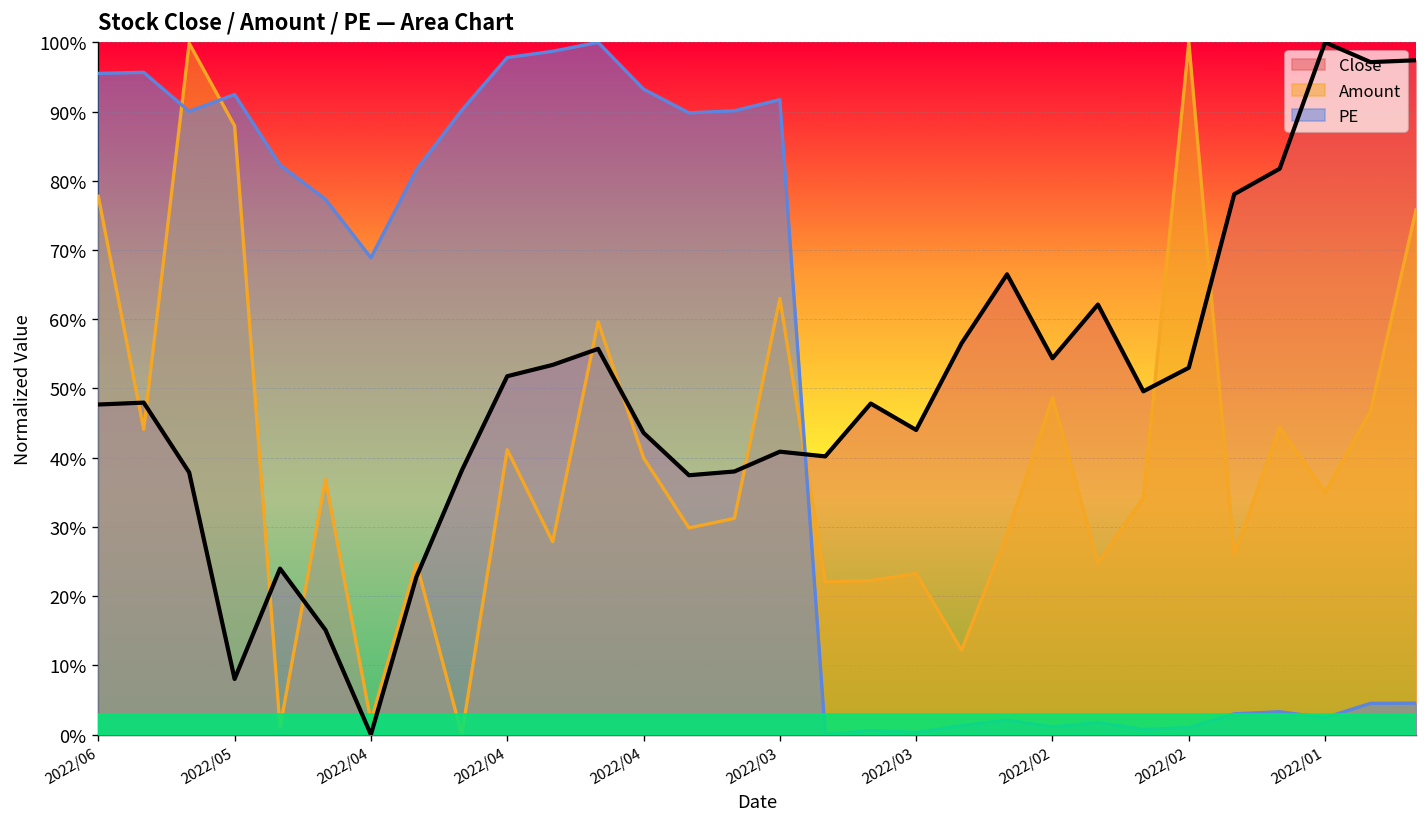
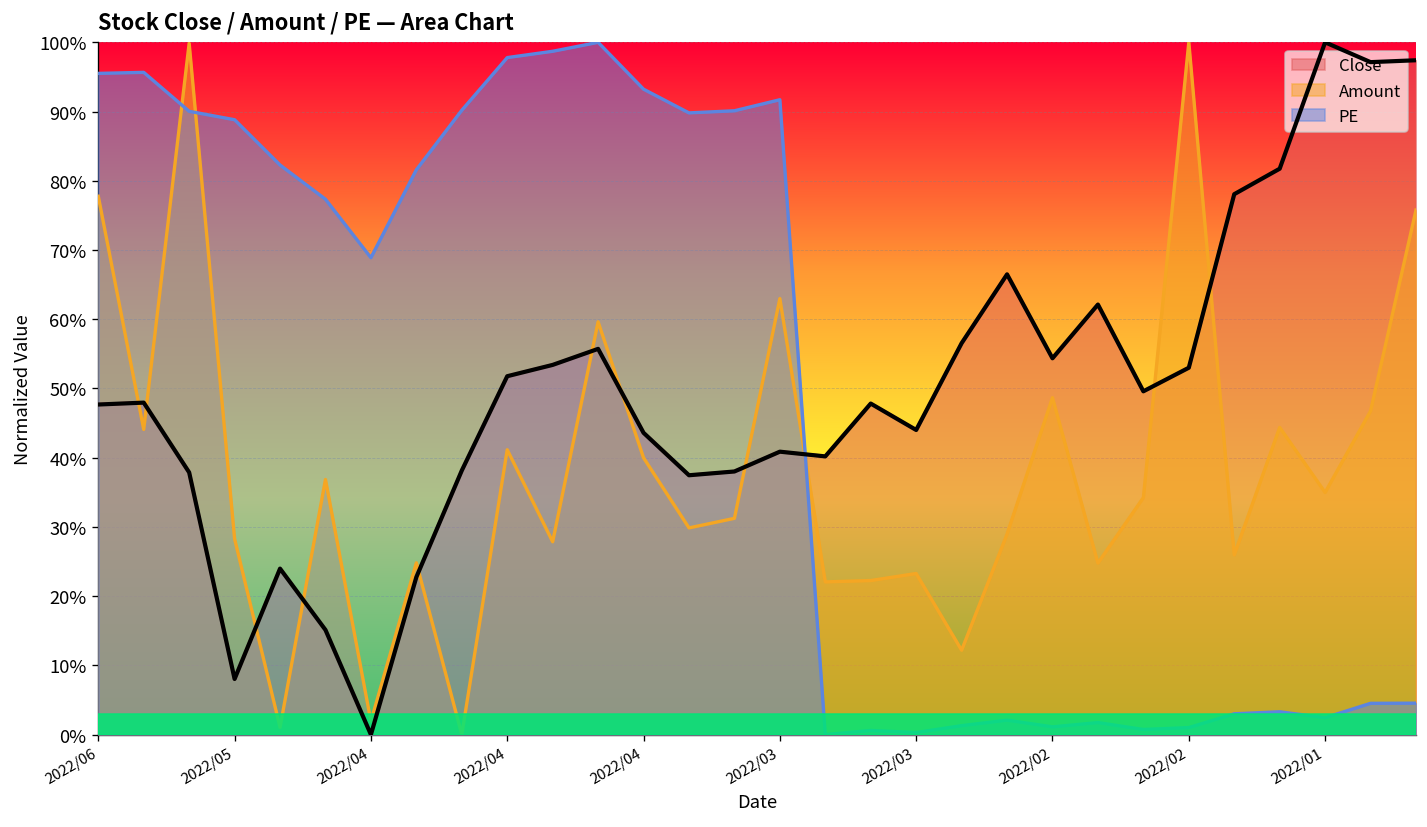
Amount, 2022/05: 88% -> 28%
PE, 2022/05: 92% -> 89%
